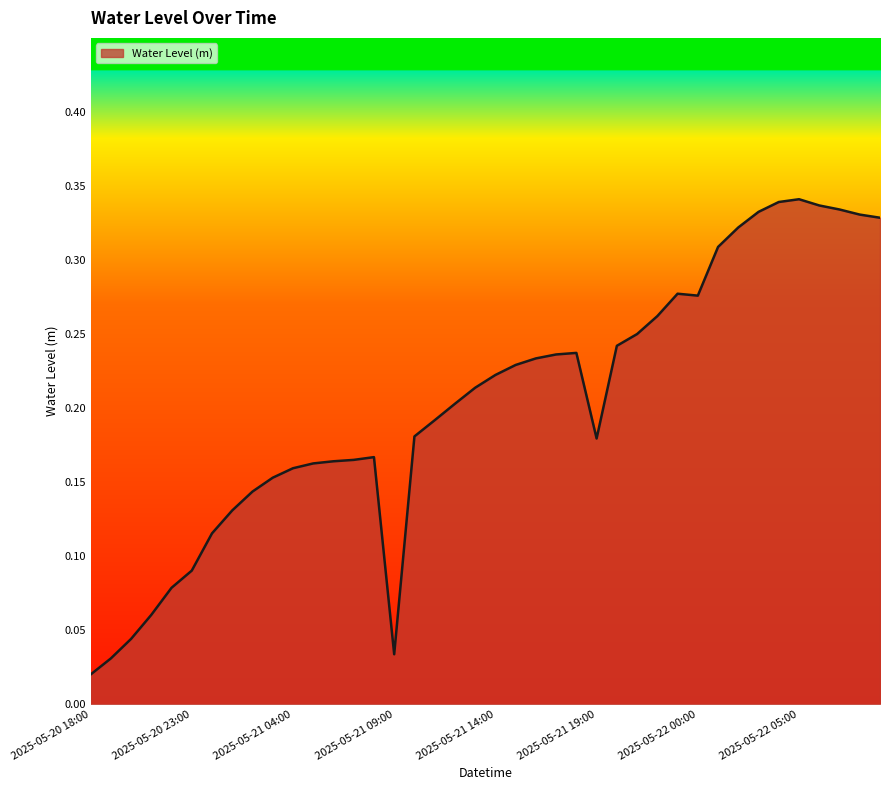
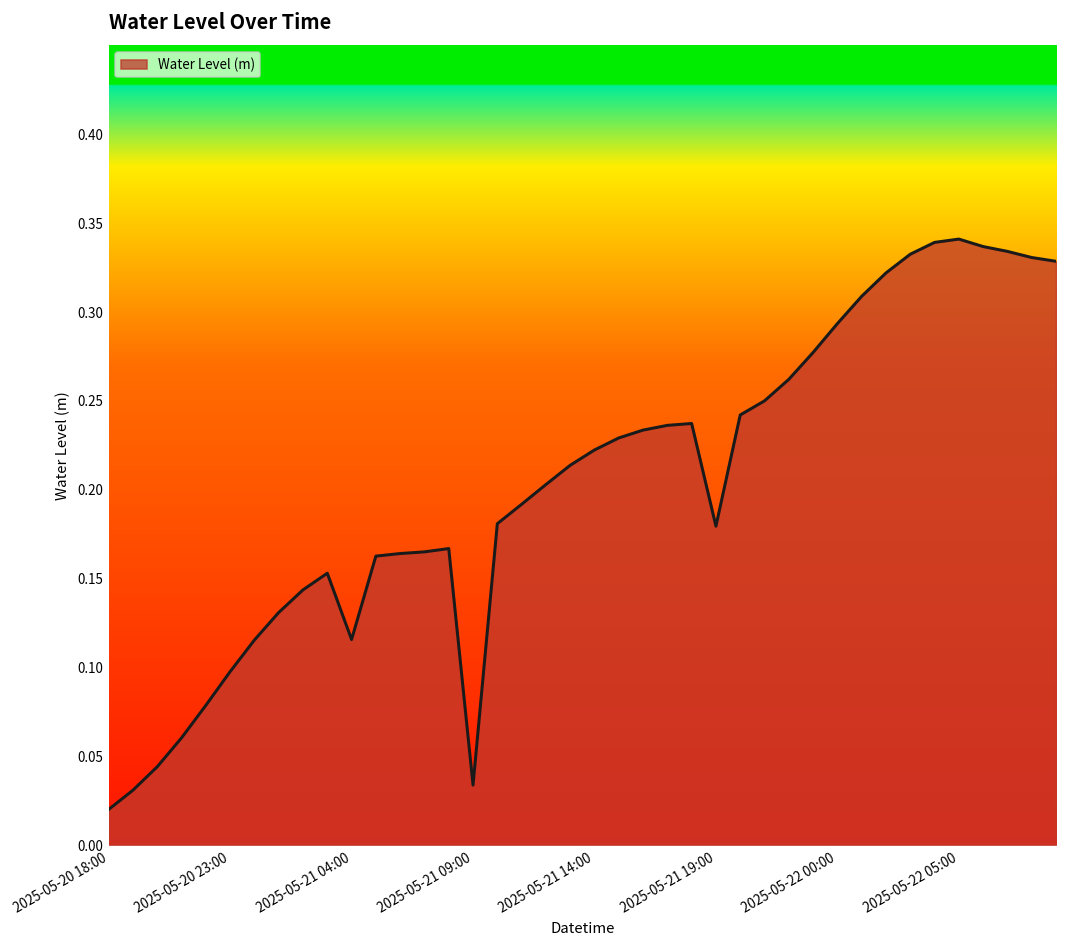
2025-05-20 23:00: 0.090 -> 0.098
2025-05-21 04:00: 0.159 -> 0.116
2025-05-22 00:00: 0.276 -> 0.293
